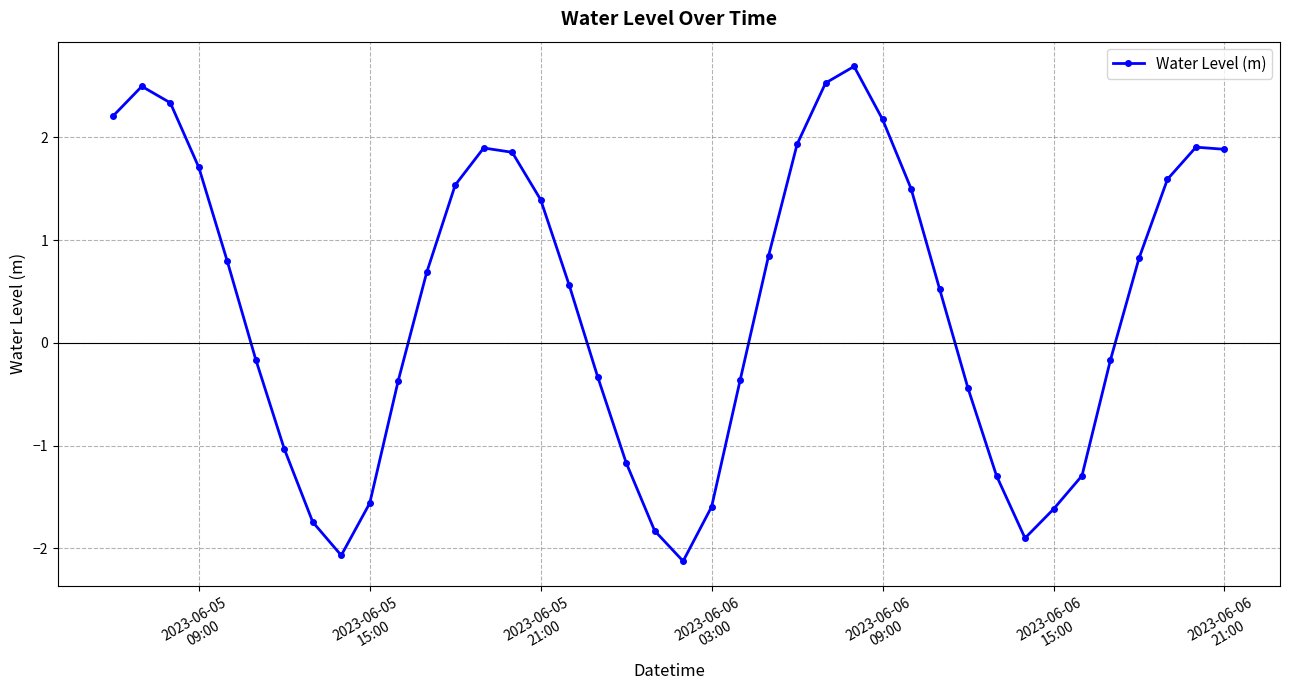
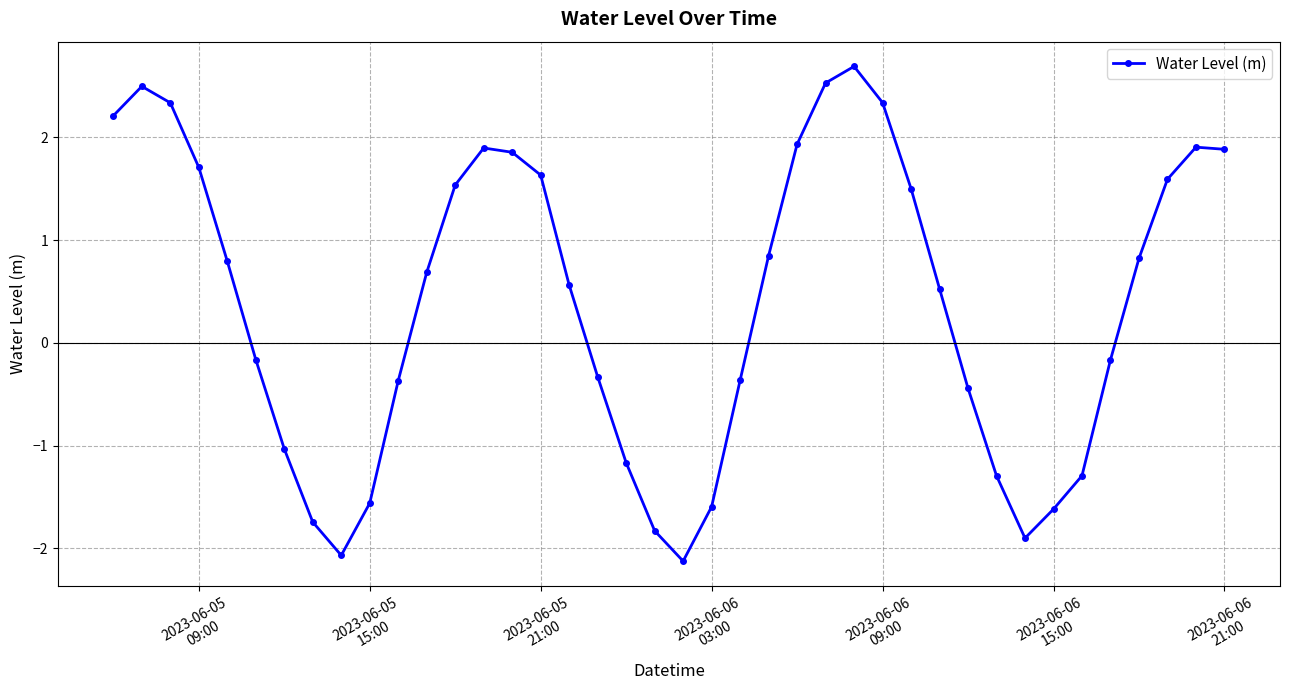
2023-06-05 21:00: 1.39 -> 1.63
2023-06-06 09:00: 2.17 -> 2.34
